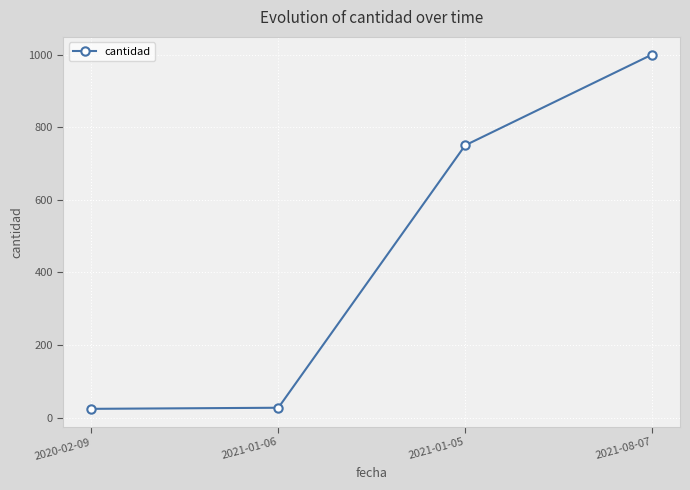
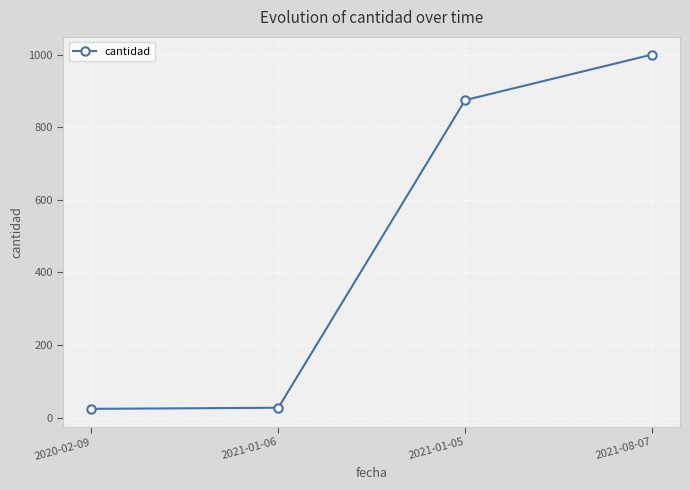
2021-01-05: 750 -> 870
